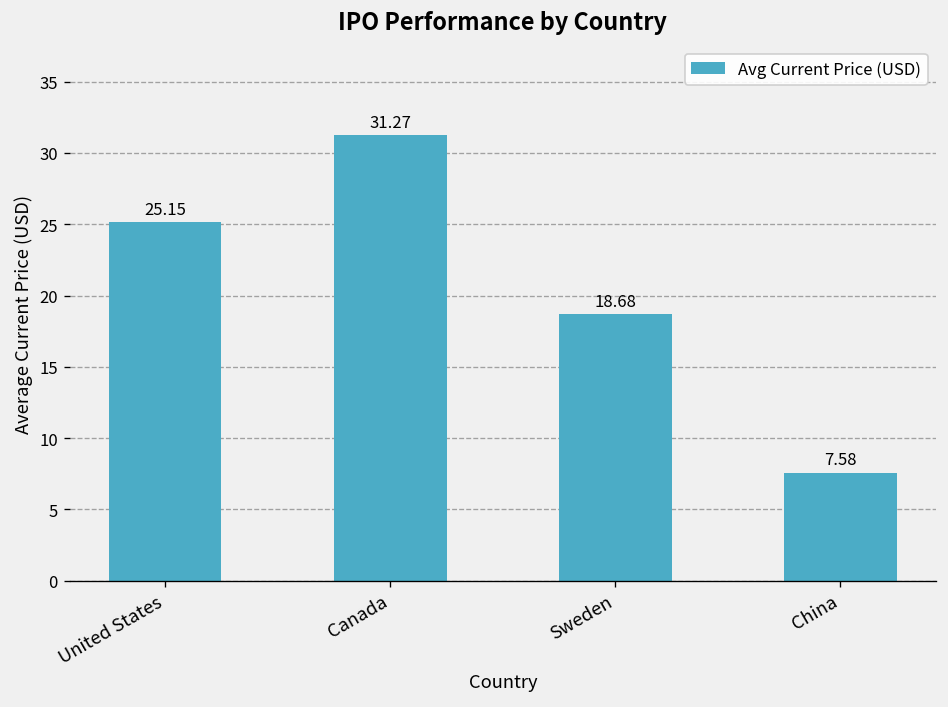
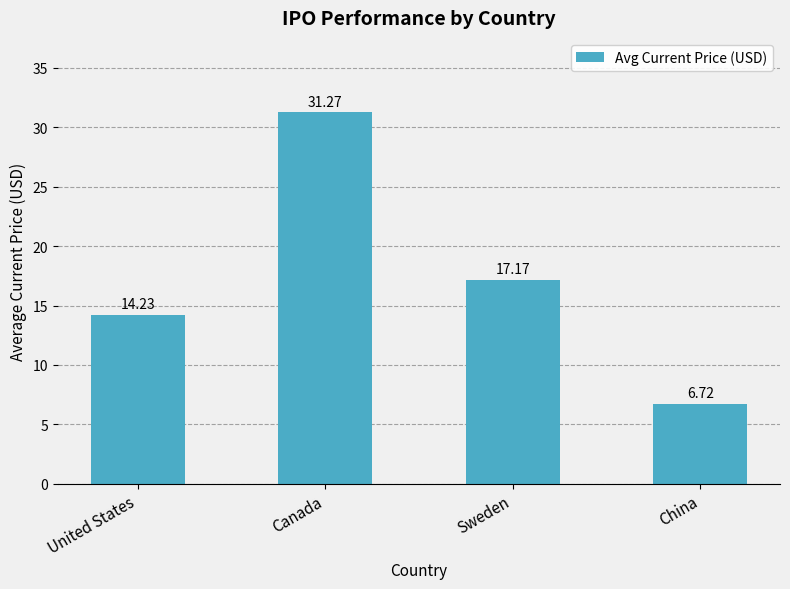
United States: 25.15 -> 14.23
Sweden: 18.68 -> 17.17
China: 7.58 -> 6.72
